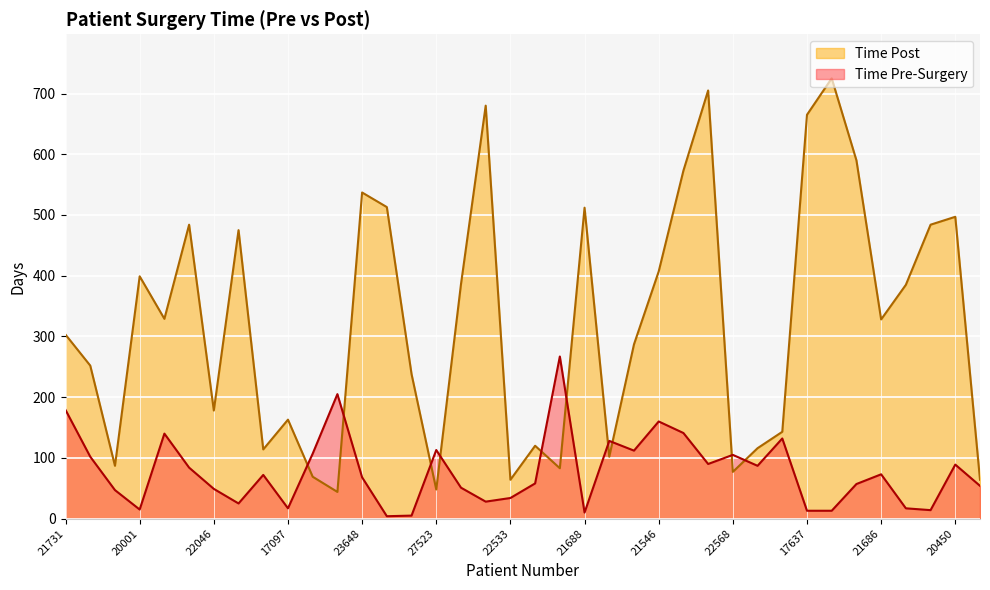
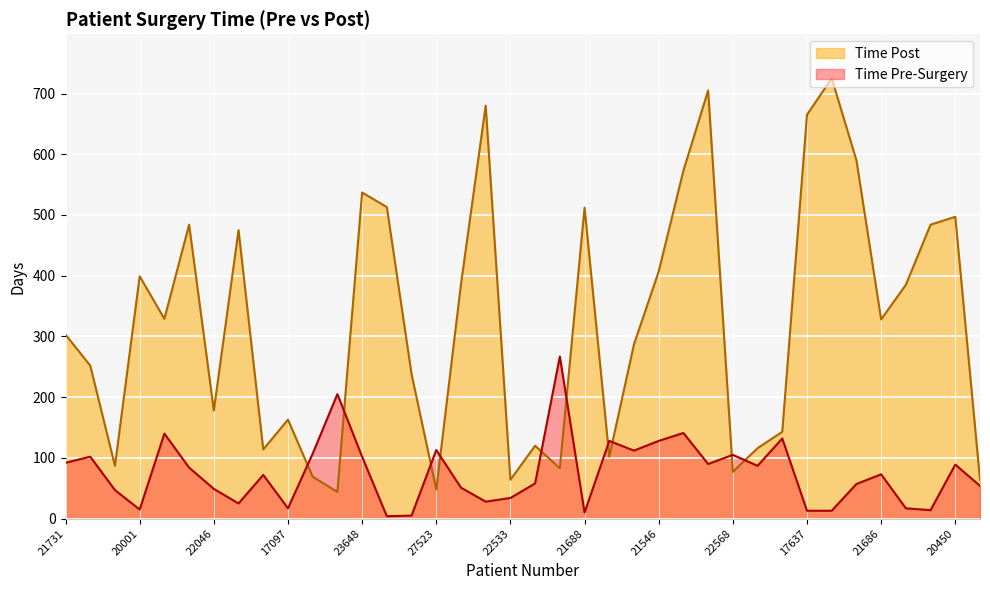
Time Pre-Surgery, 21731: 180 -> 90
Time Pre-Surgery, 23648: 70 -> 100
Time Pre-Surgery, 21546: 160 -> 130
